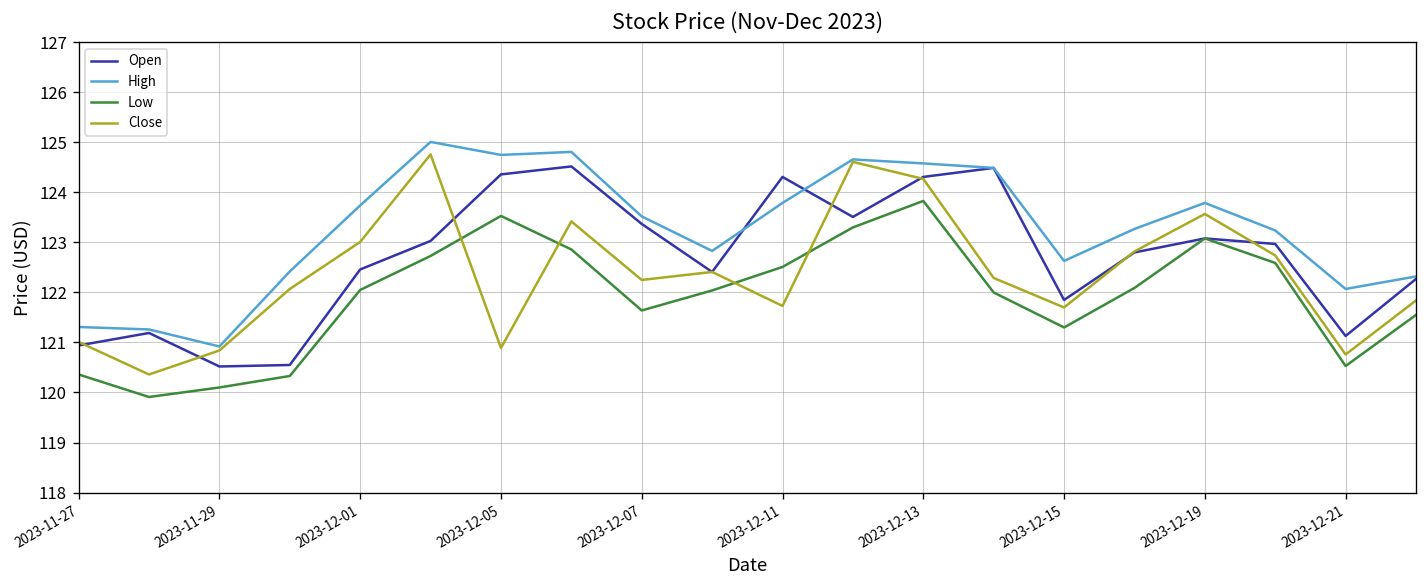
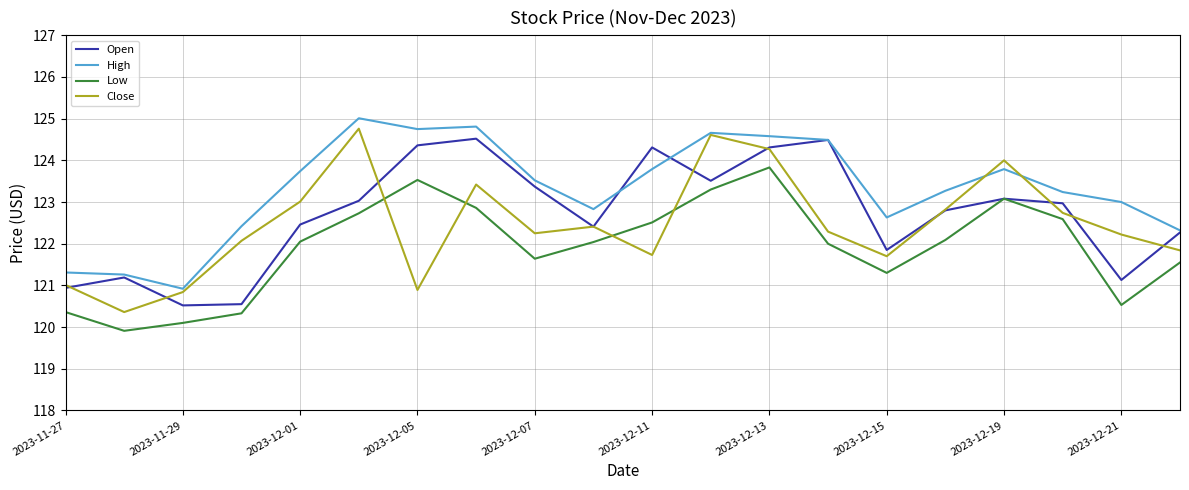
Close, 2023-12-19: 123.6 -> 124.0
High, 2023-12-21: 122.1 -> 123.0
Close, 2023-12-21: 120.8 -> 122.2
